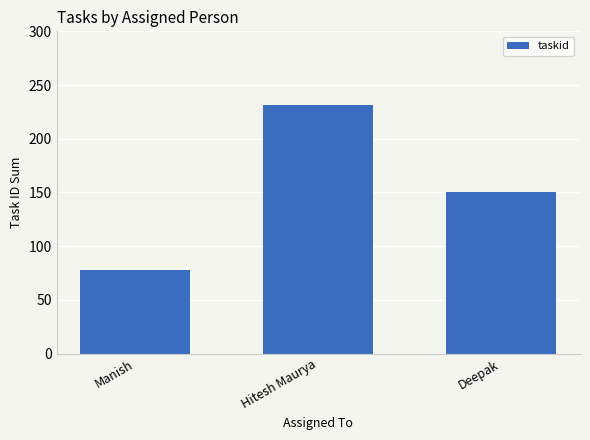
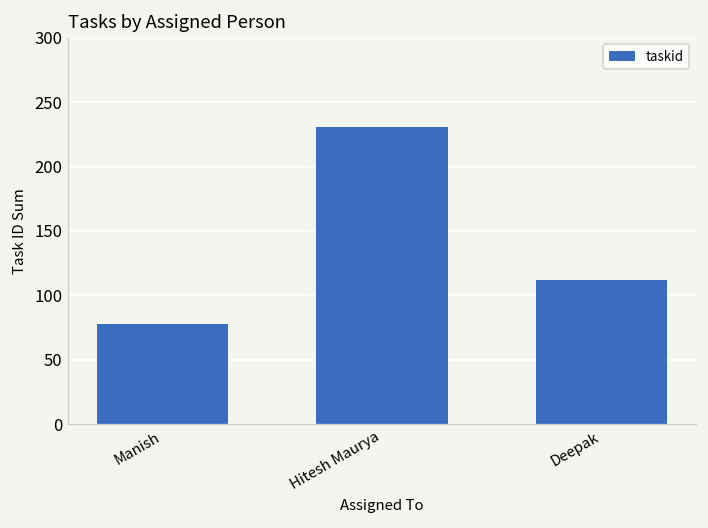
Deepak: 150 -> 112
